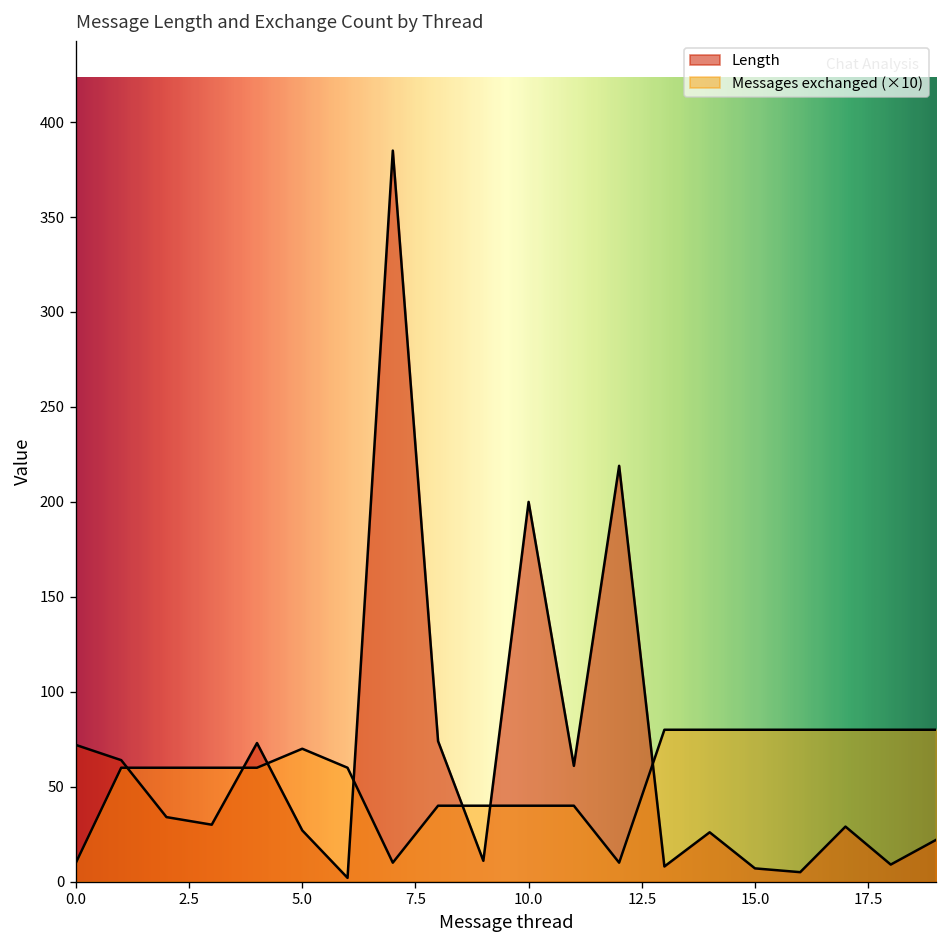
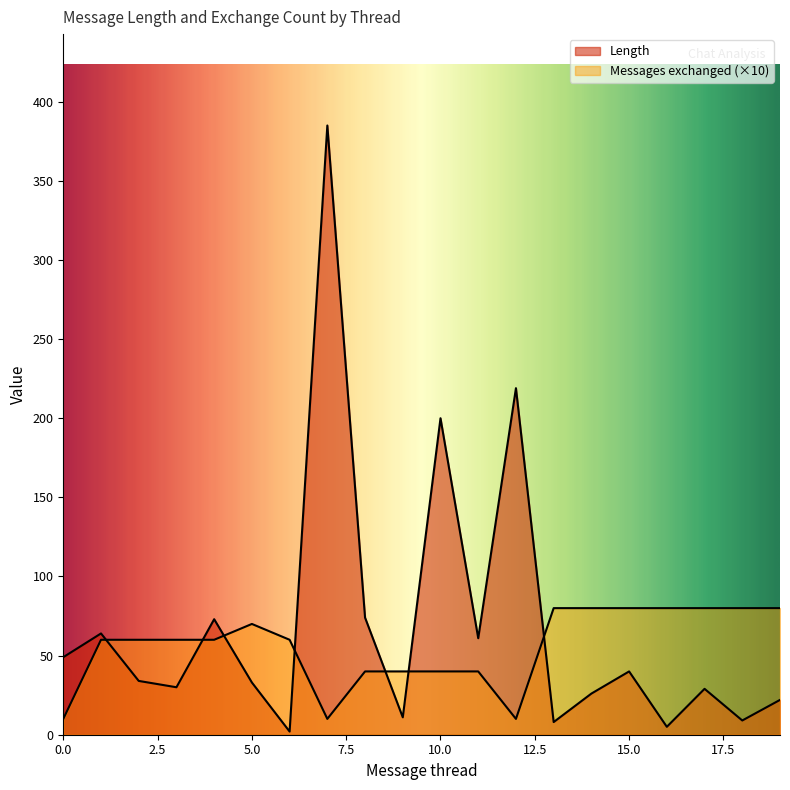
Length, 0.0: 72 -> 49
Length, 5.0: 27 -> 33
Length, 15.0: 7 -> 40
